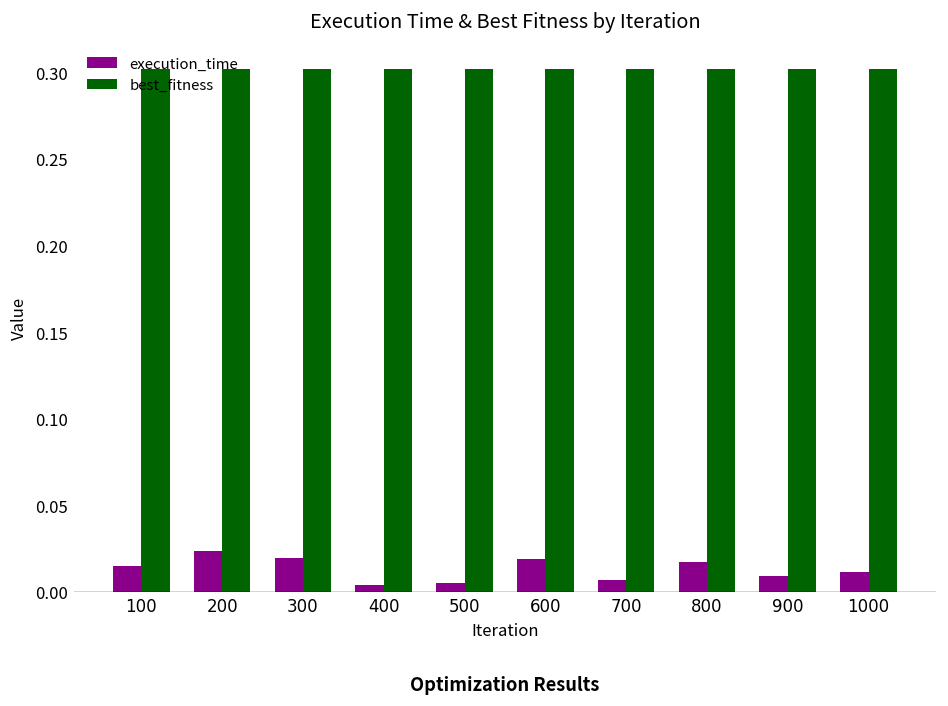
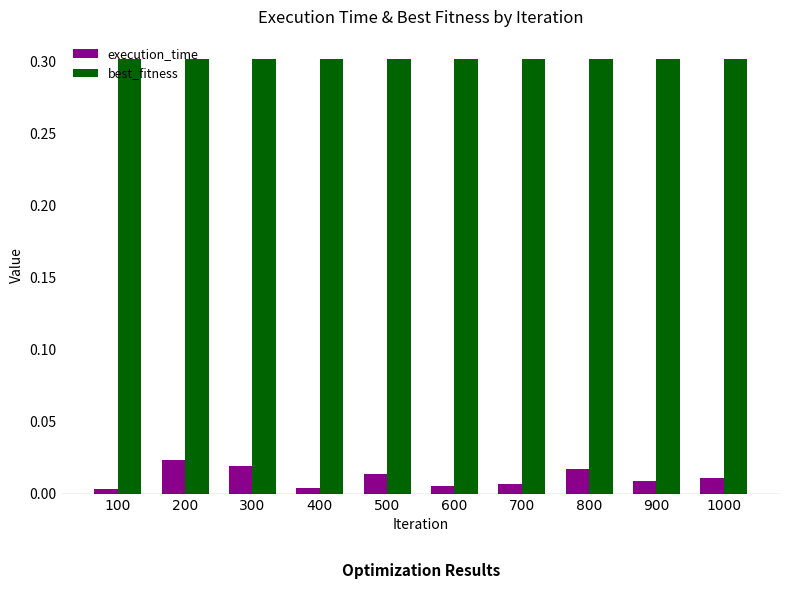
execution_time, 100: 0.015 -> 0.003
execution_time, 500: 0.005 -> 0.014
execution_time, 600: 0.019 -> 0.005
